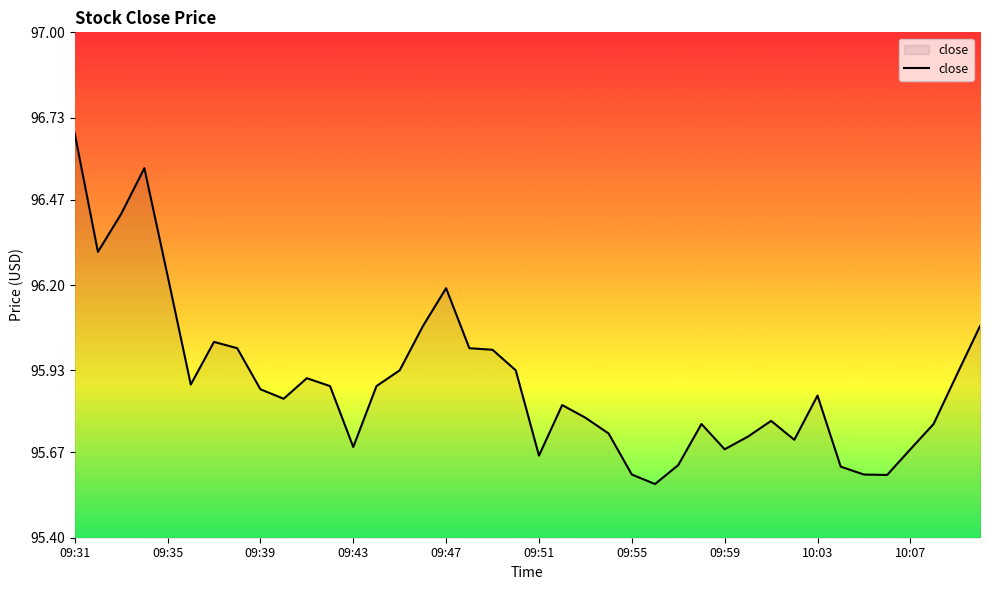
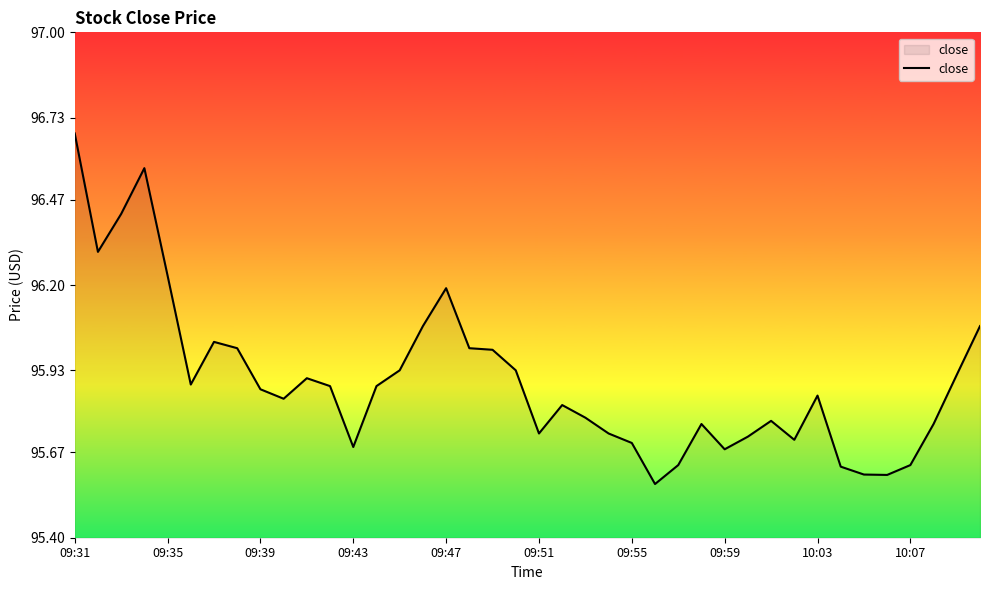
09:51: 95.66 -> 95.73
09:55: 95.6 -> 95.7
10:07: 95.68 -> 95.63
